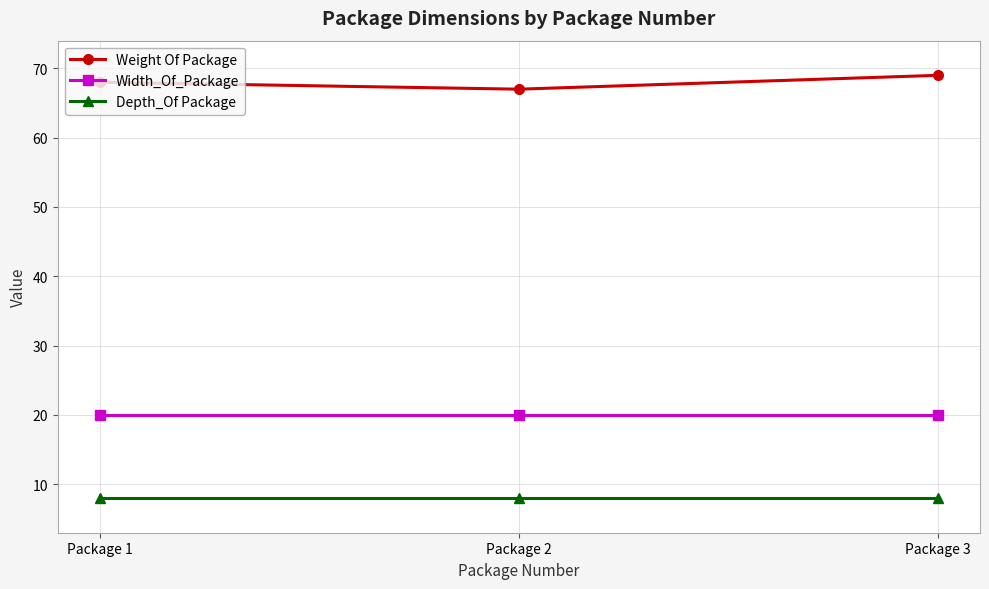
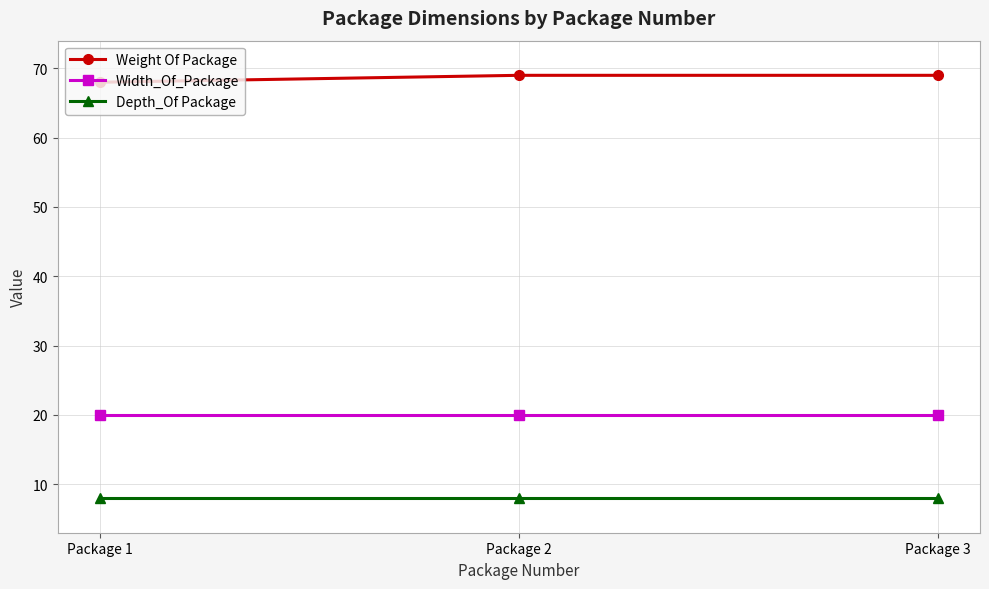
Weight Of Package, Package 2: 67 -> 69
